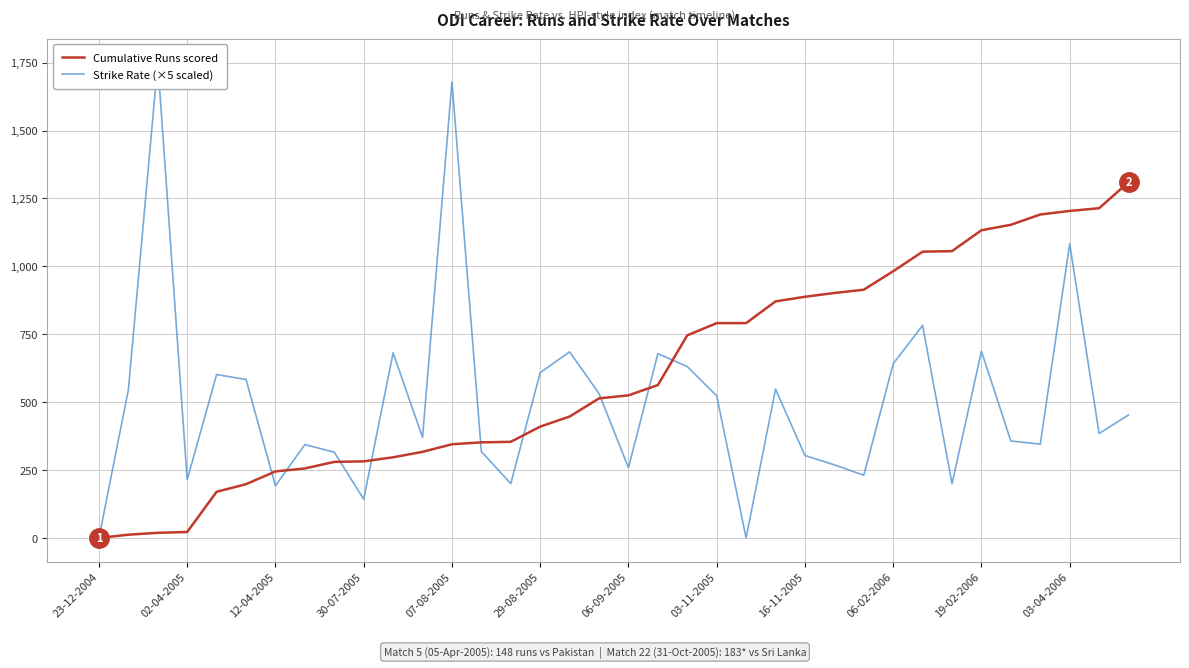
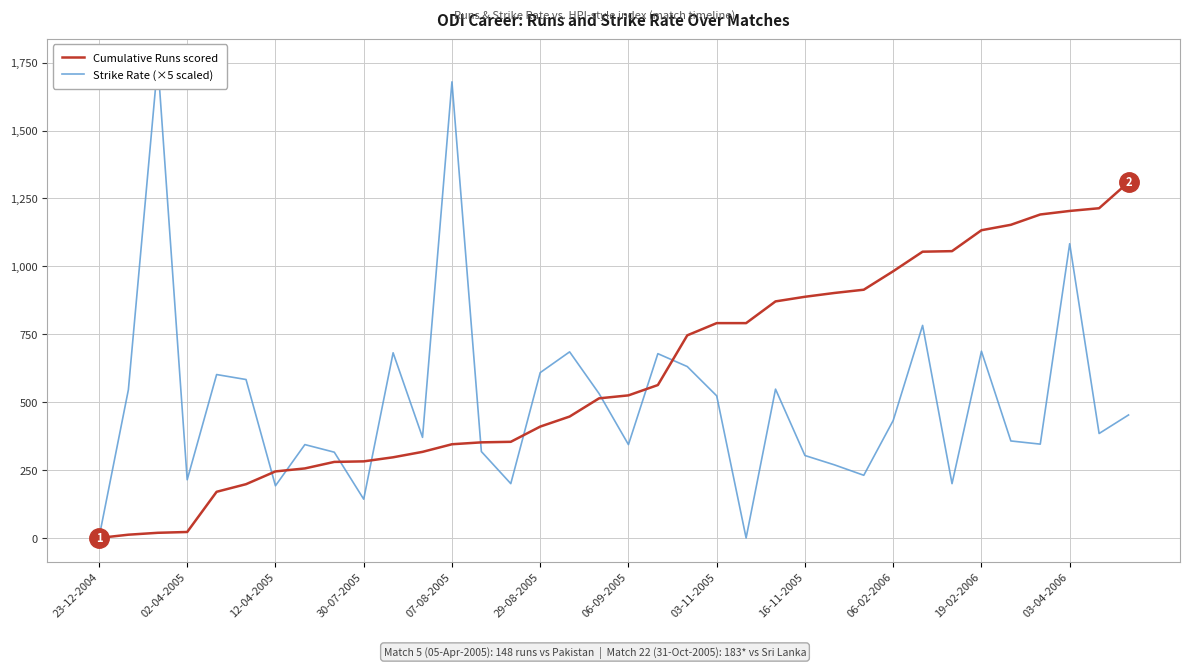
Strike Rate (×5 scaled), 06-09-2005: 260 -> 340
Strike Rate (×5 scaled), 06-02-2006: 640 -> 430
